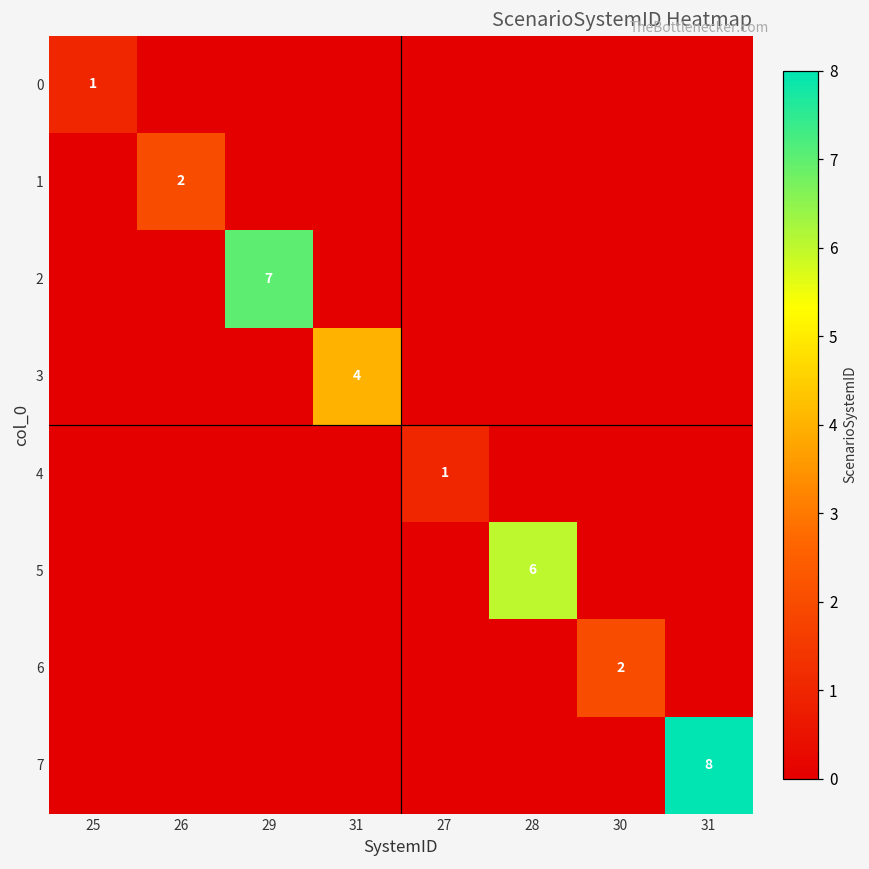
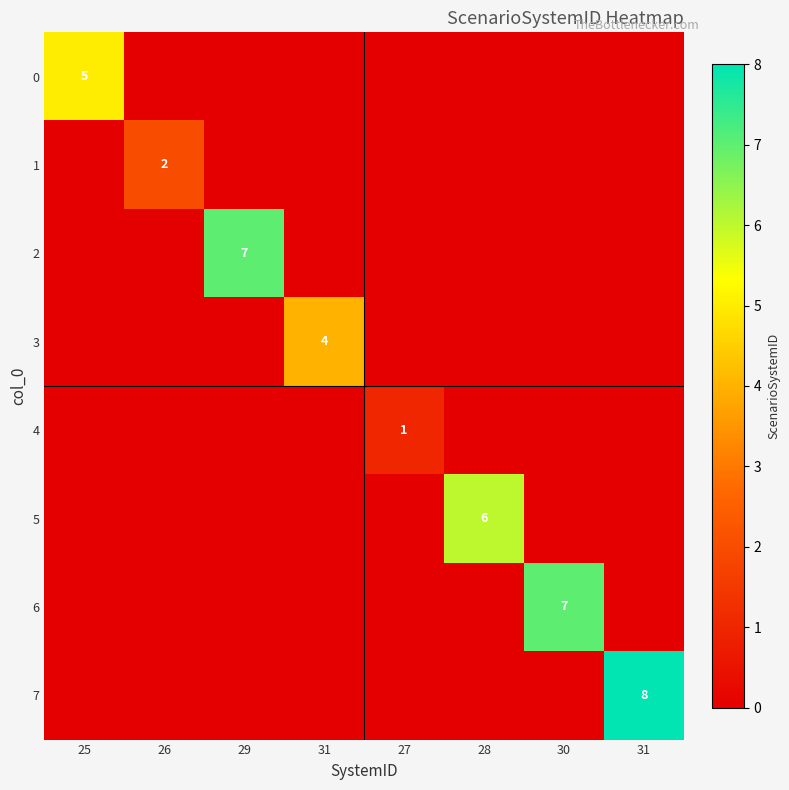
0, 25: 1 -> 5
6, 30: 2 -> 7
